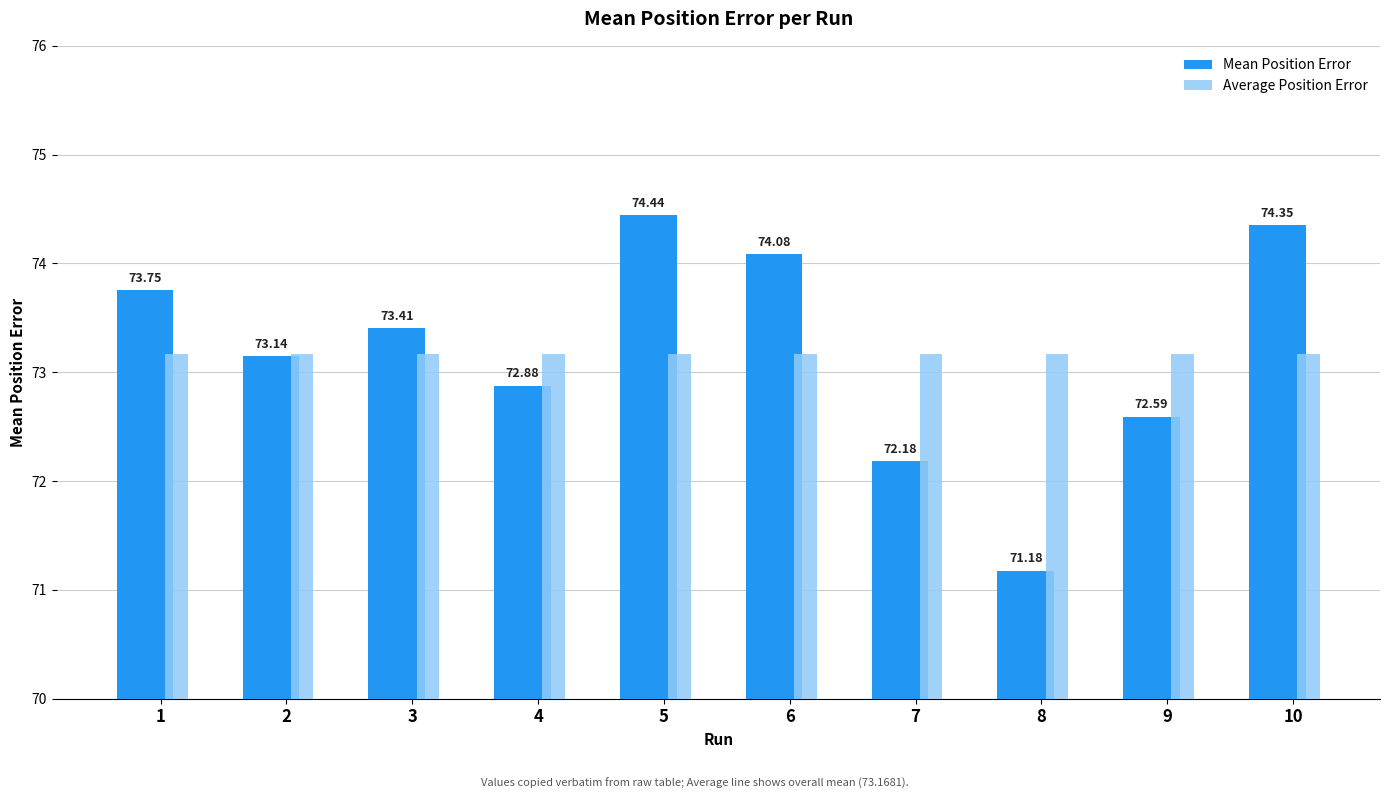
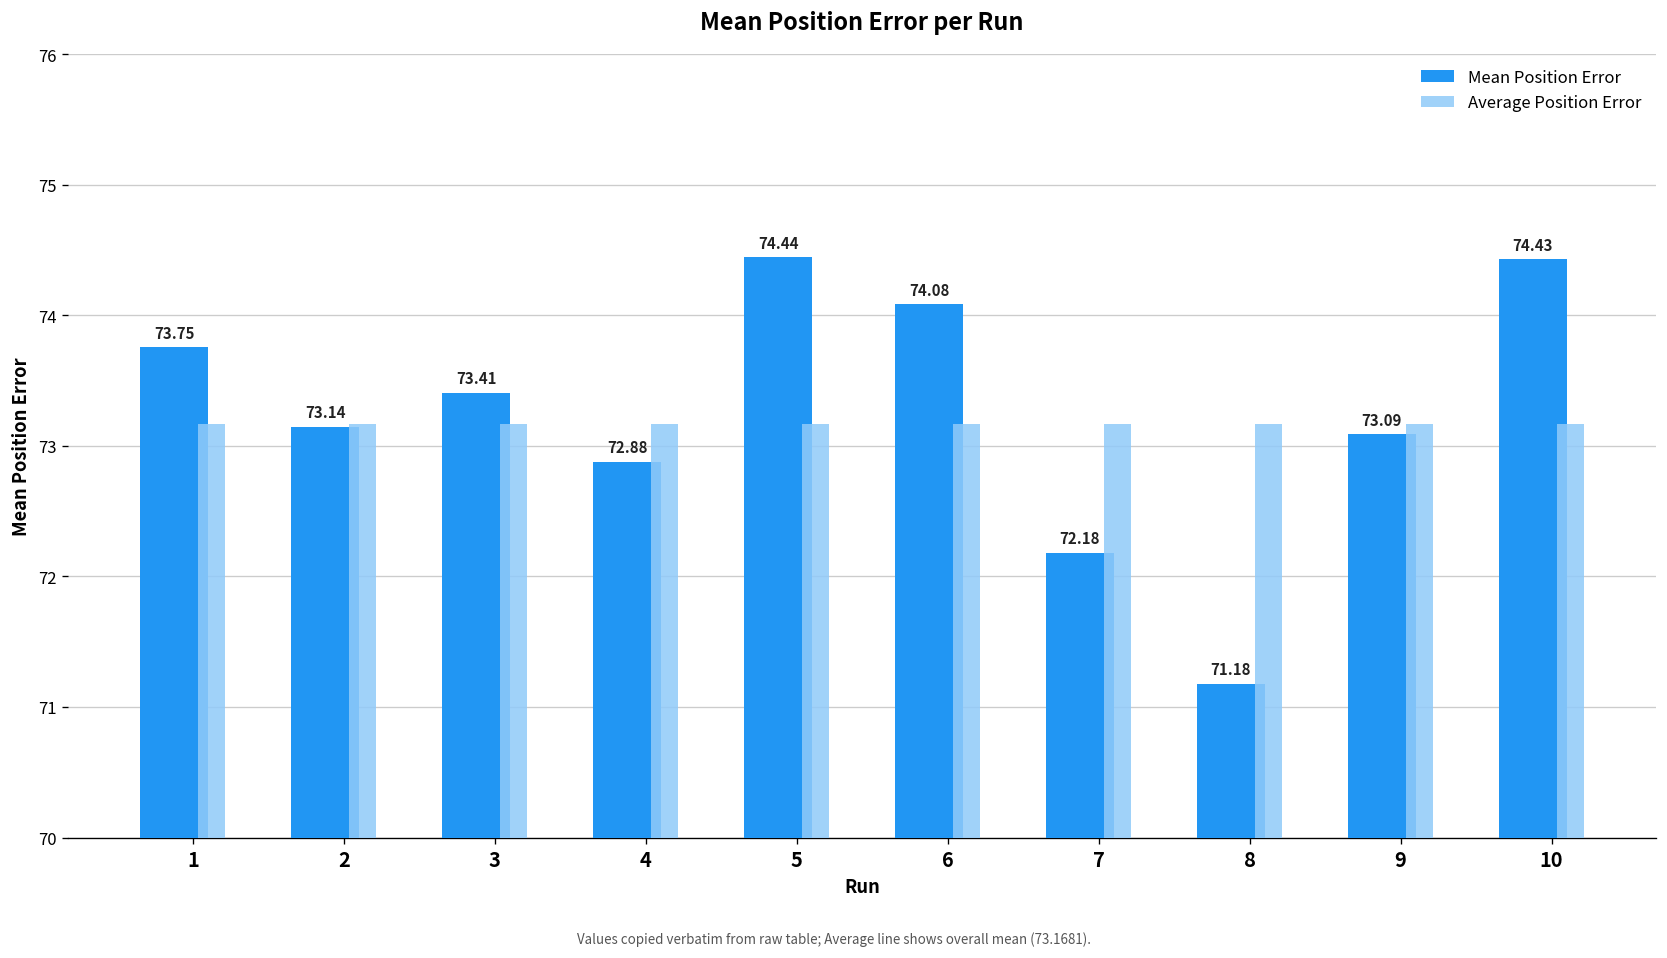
Mean Position Error, 9: 72.59 -> 73.09
Mean Position Error, 10: 74.35 -> 74.43
